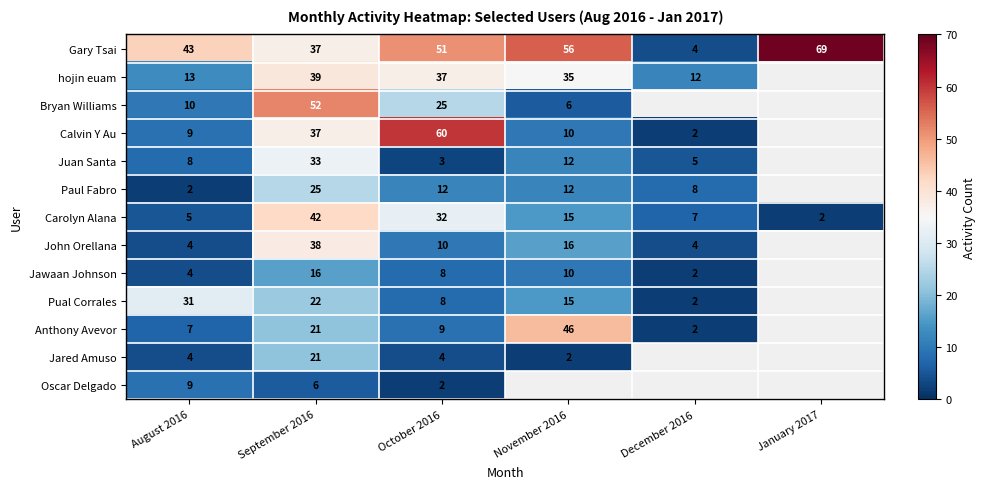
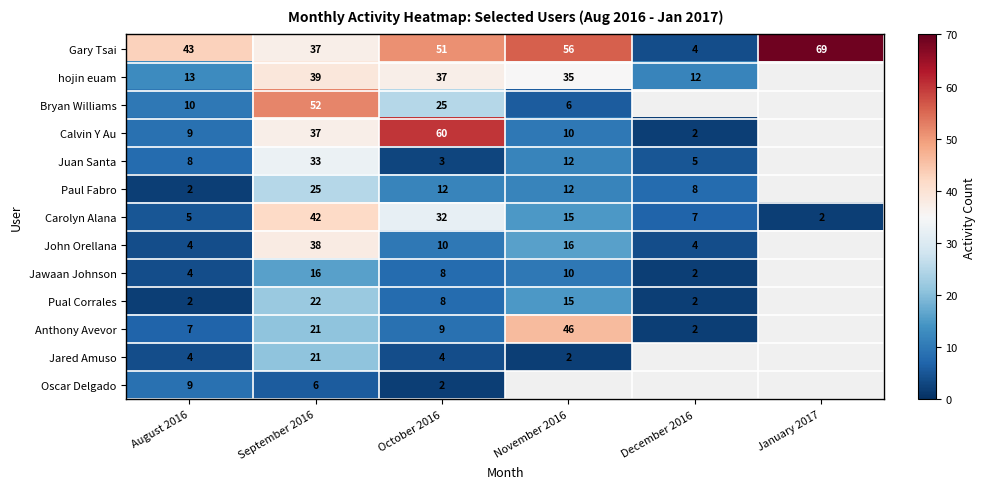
Pual Corrales, August 2016: 31 -> 2
